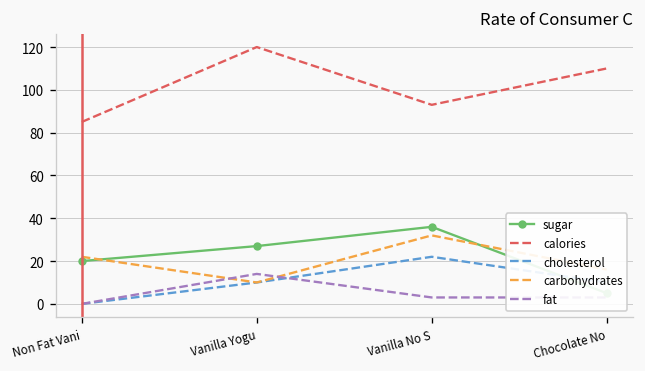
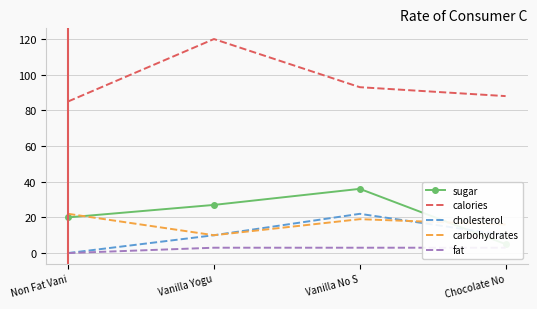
fat, Vanilla Yogu: 14 -> 3
carbohydrates, Vanilla No S: 32 -> 19
calories, Chocolate No: 110 -> 88
